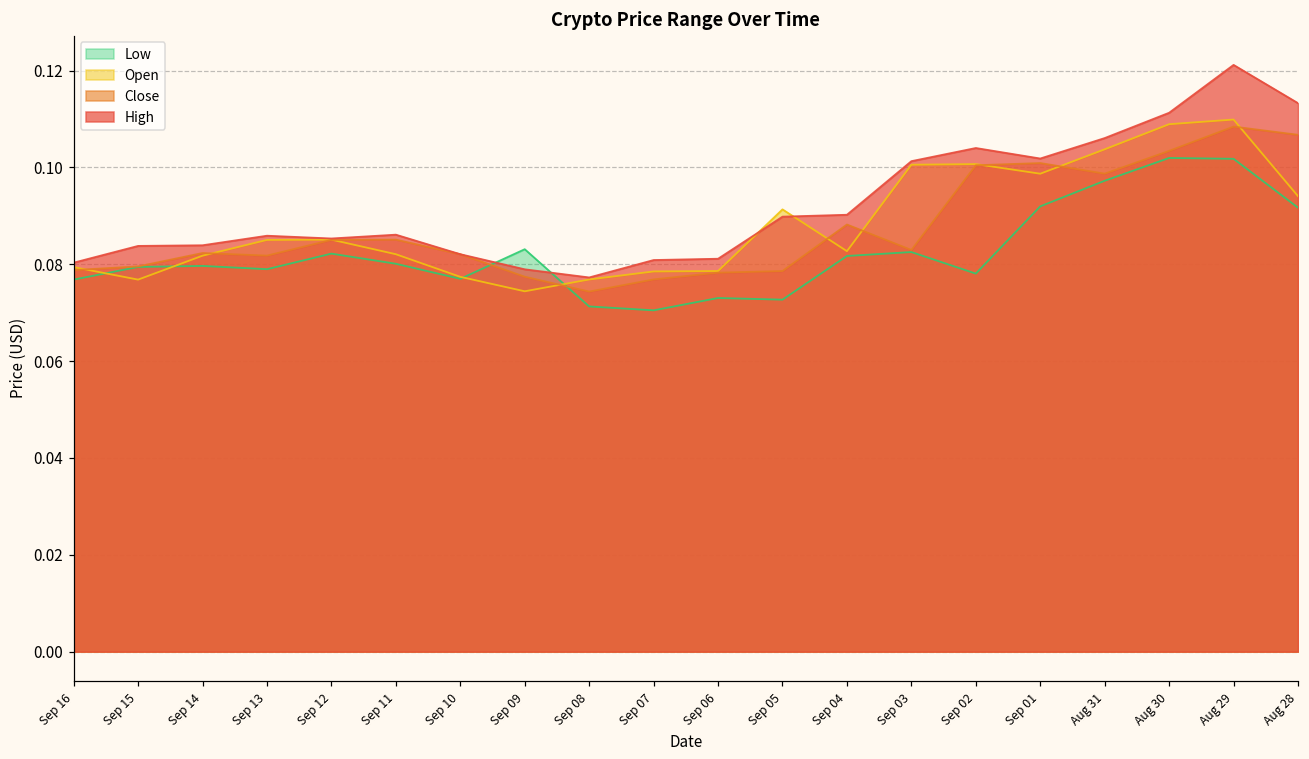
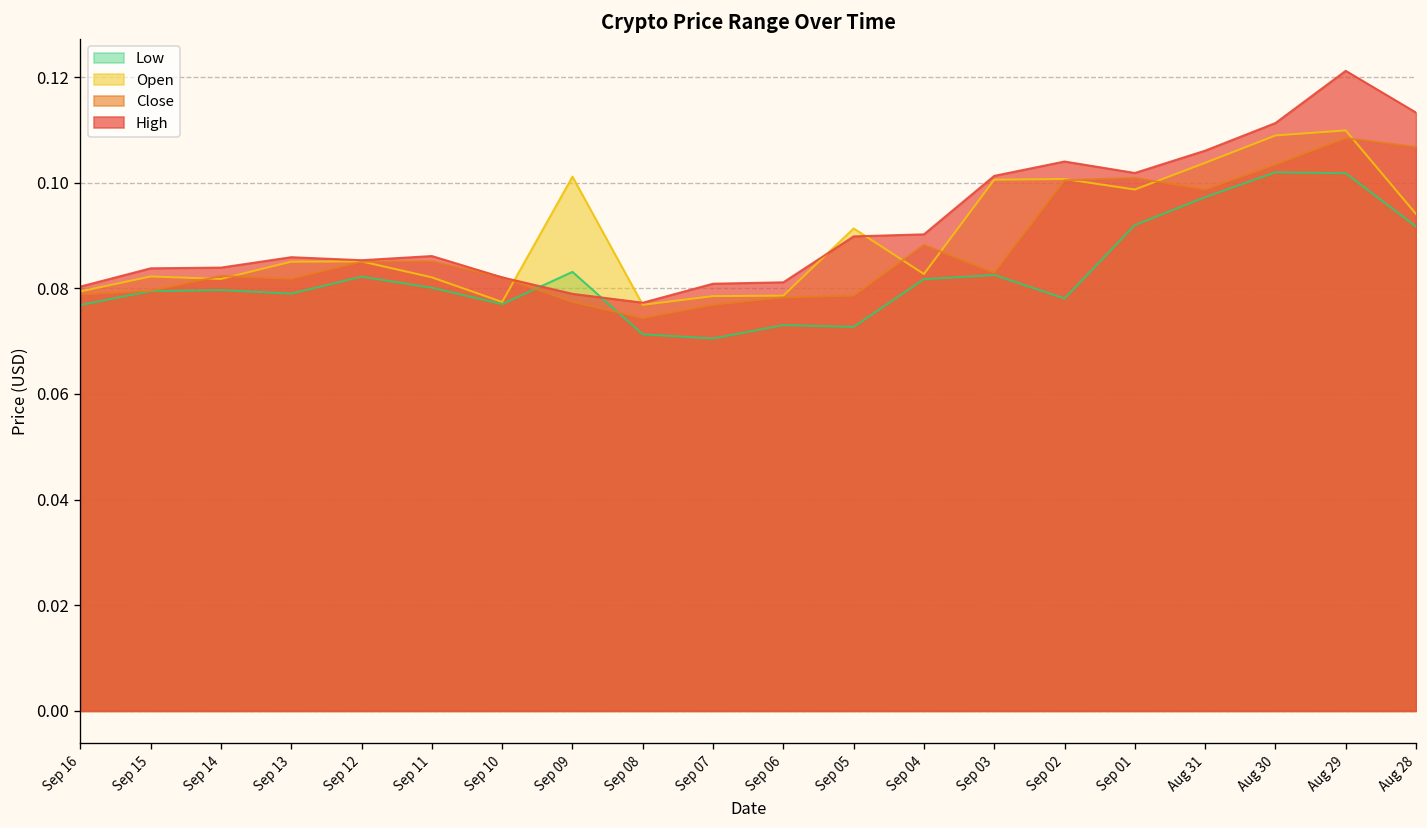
Open, Sep 15: 0.077 -> 0.082
Open, Sep 09: 0.074 -> 0.101
